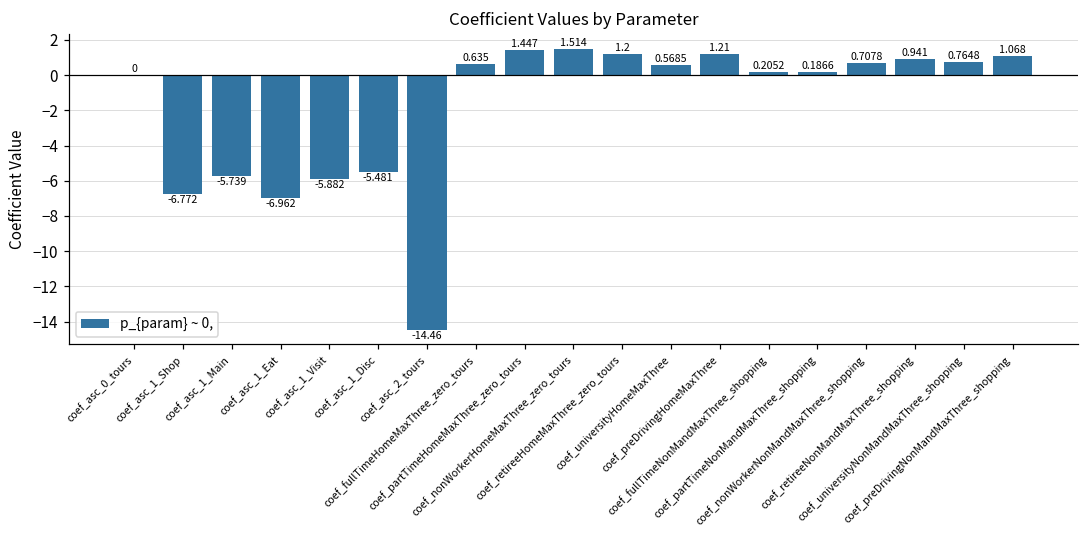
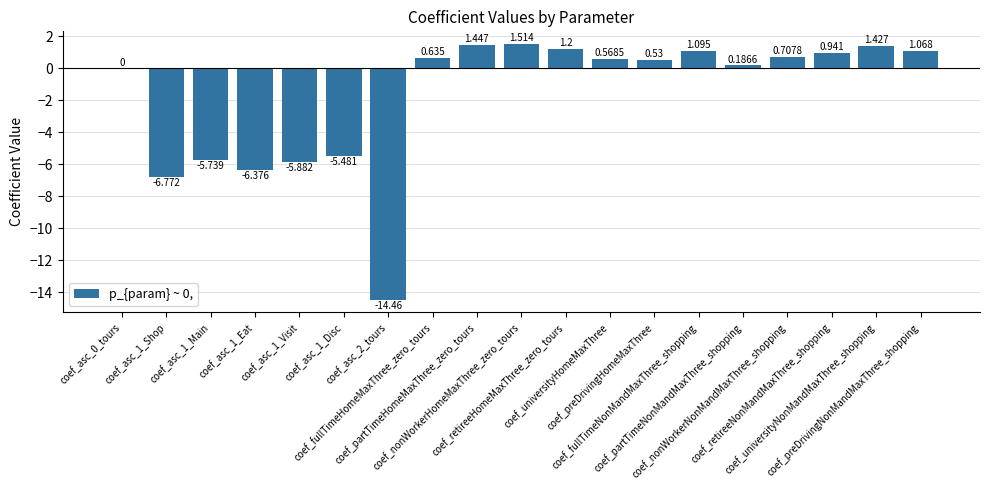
coef_asc_1_Eat: -6.962 -> -6.376
coef_preDrivingHomeMaxThree: 1.21 -> 0.53
coef_fullTimeNonMandMaxThree_shopping: 0.2052 -> 1.095
coef_universityNonMandMaxThree_shopping: 0.7648 -> 1.427
